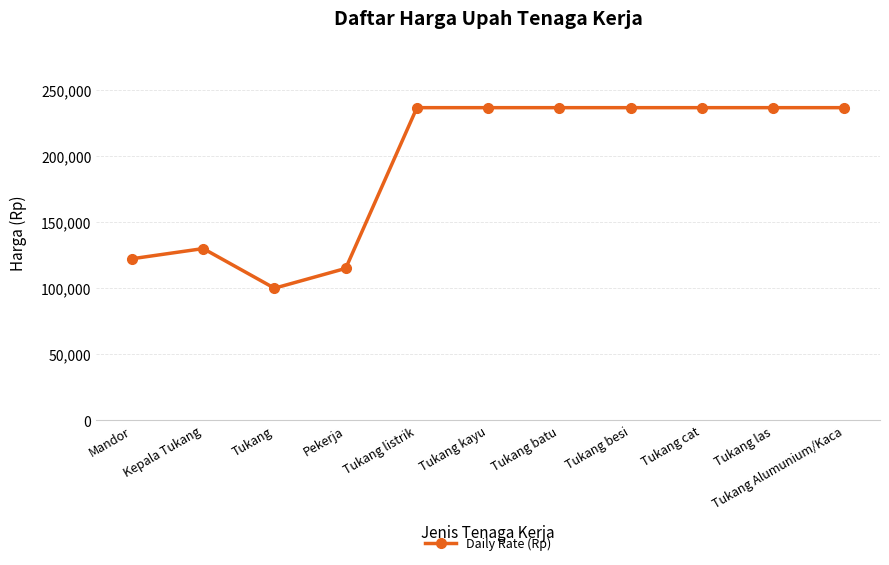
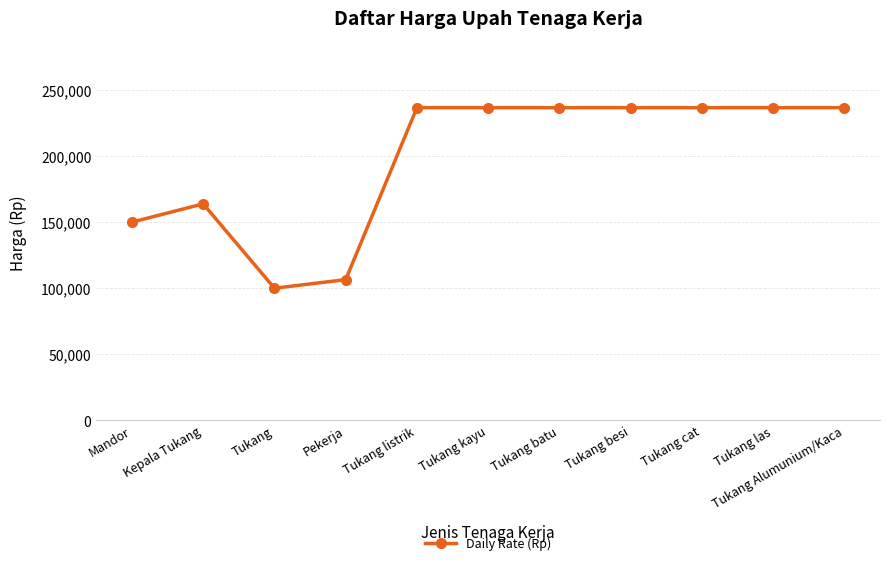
Mandor: 122,000 -> 150,000
Kepala Tukang: 130,000 -> 164,000
Pekerja: 115,000 -> 106,000
